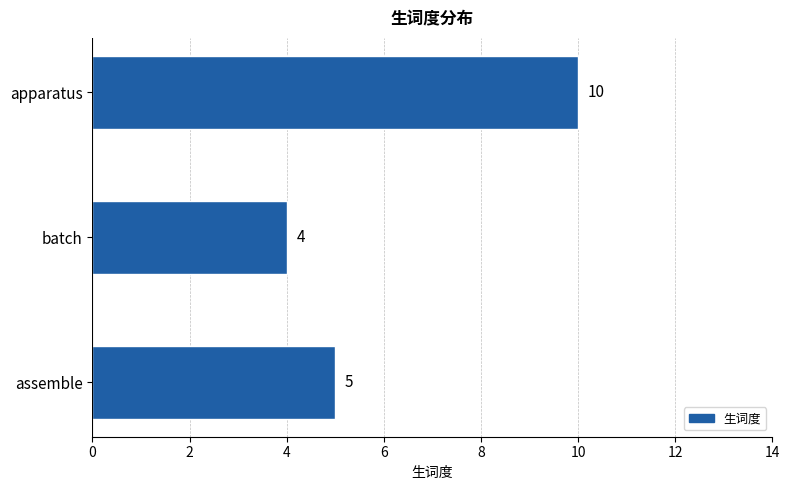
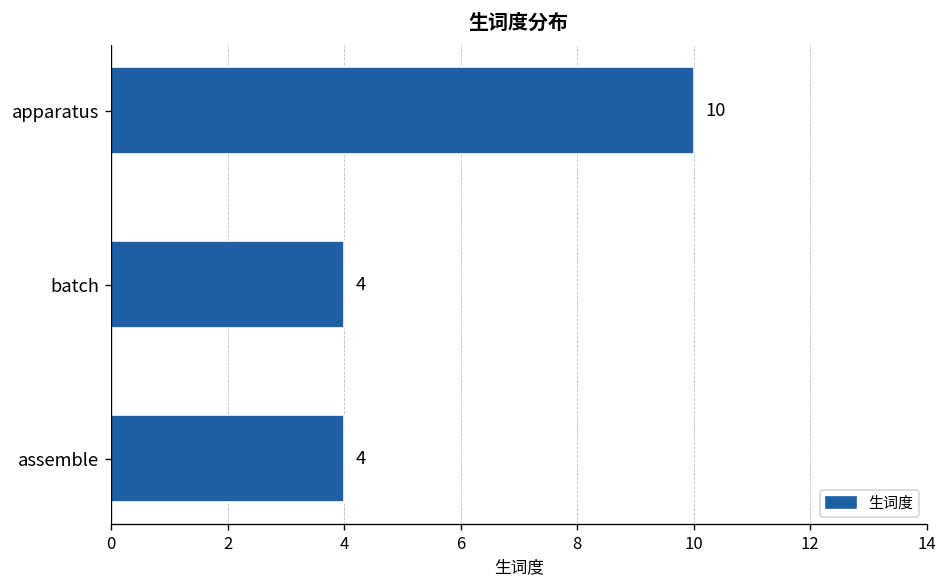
assemble: 5 -> 4
